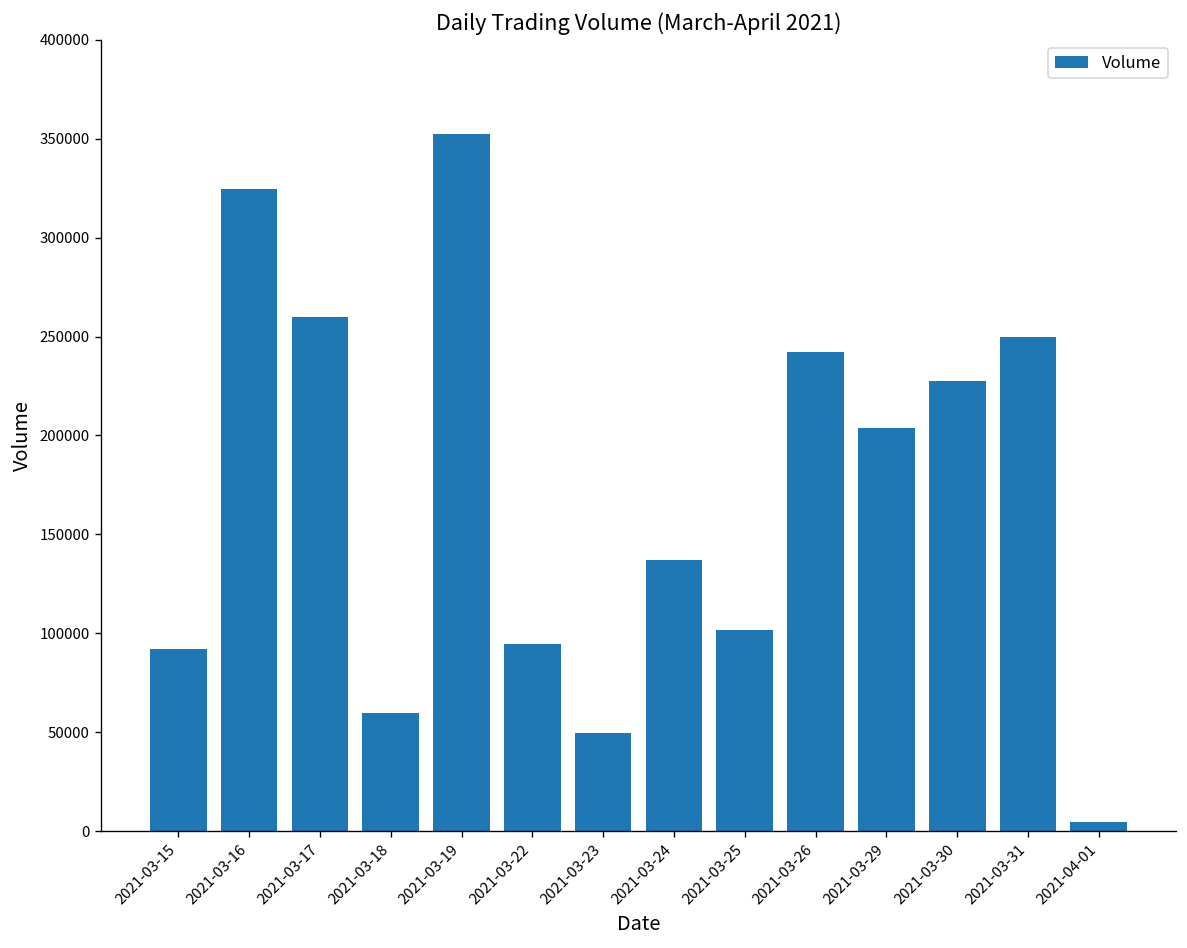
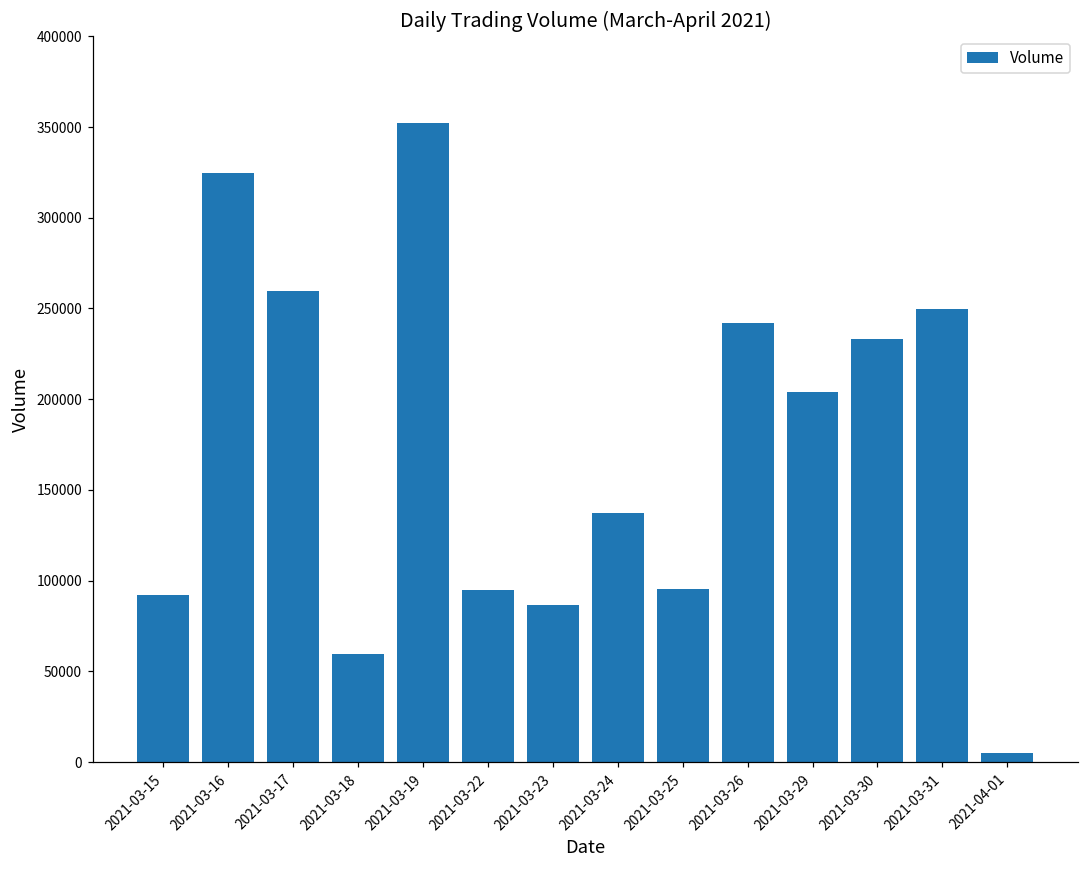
2021-03-23: 50000 -> 87000
2021-03-25: 102000 -> 95000
2021-03-30: 227000 -> 233000
